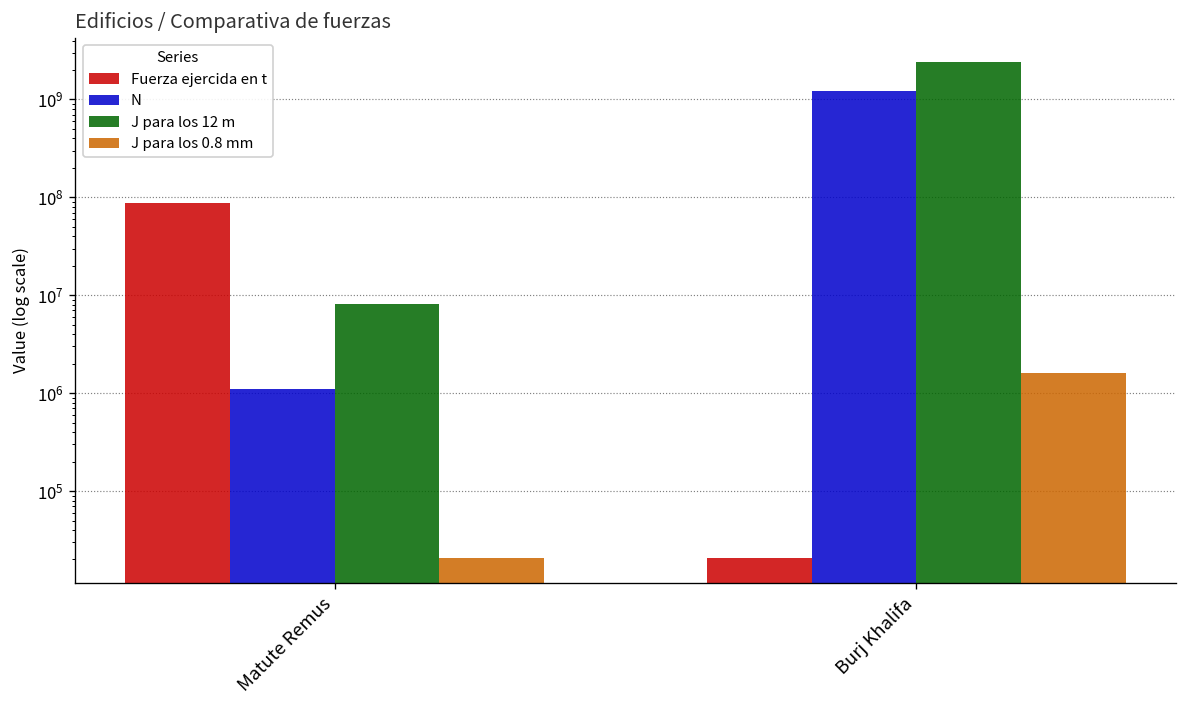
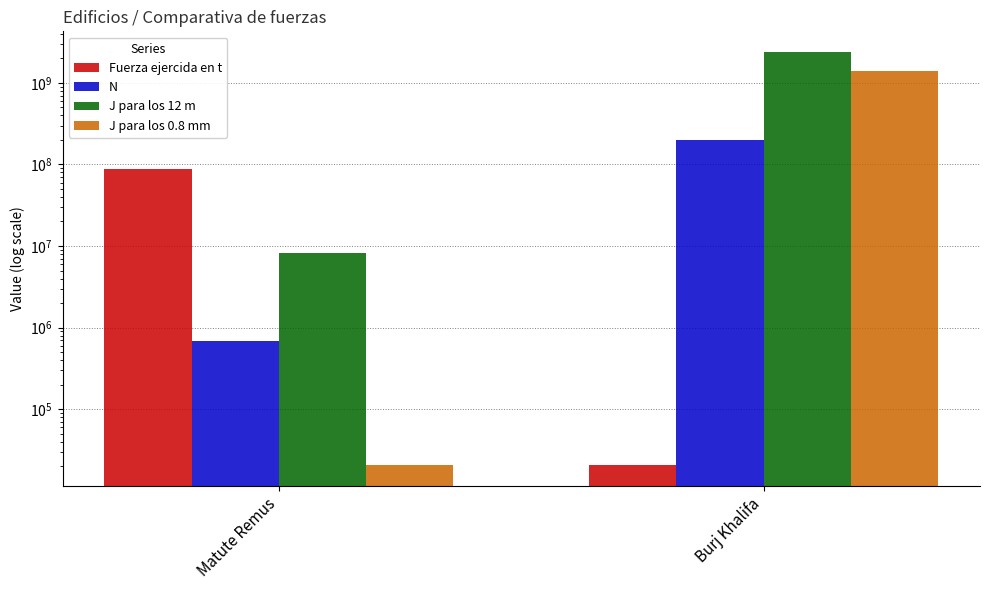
N, Matute Remus: 1100000 -> 700000
N, Burj Khalifa: 1200000000 -> 200000000
J para los 0.8 mm, Burj Khalifa: 1600000 -> 1400000000
